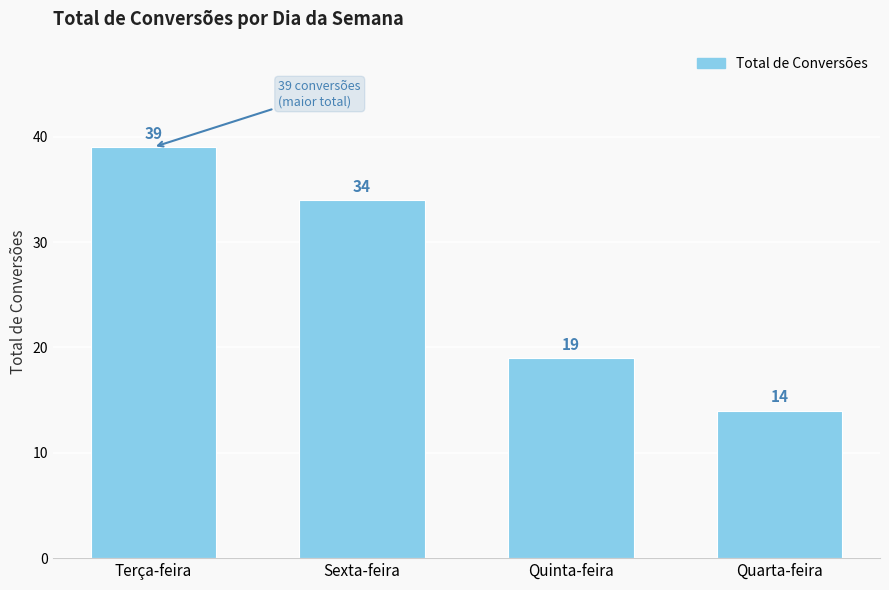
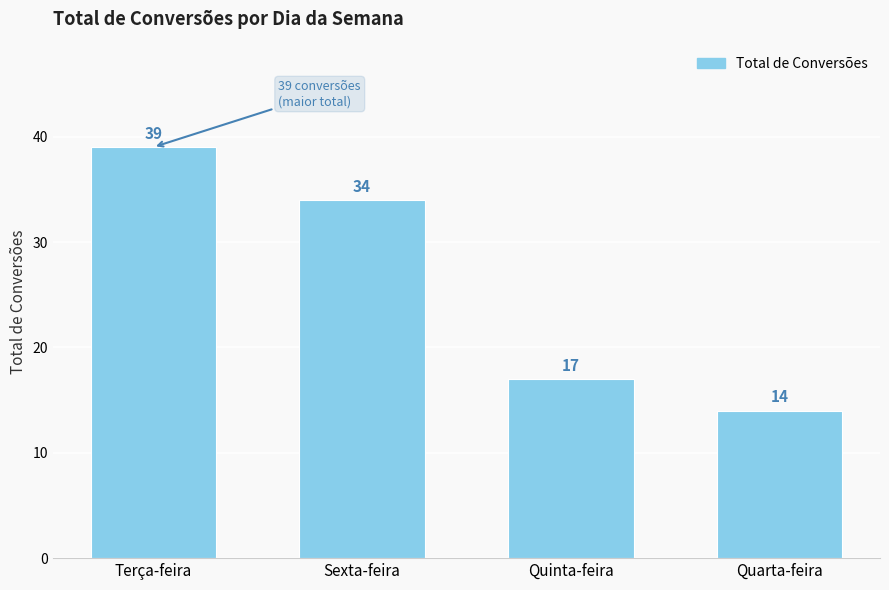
Quinta-feira: 19 -> 17
